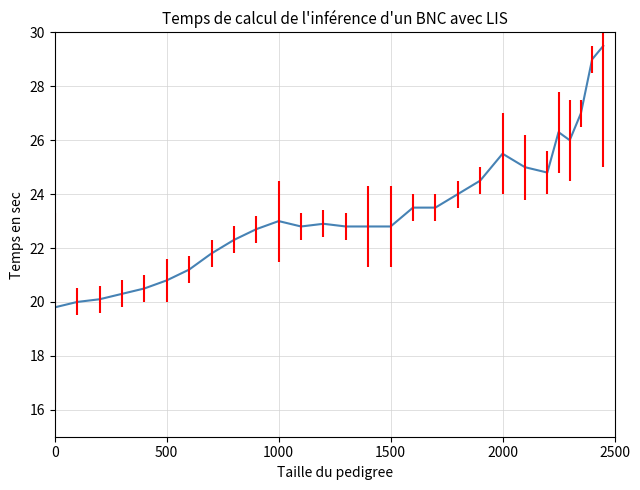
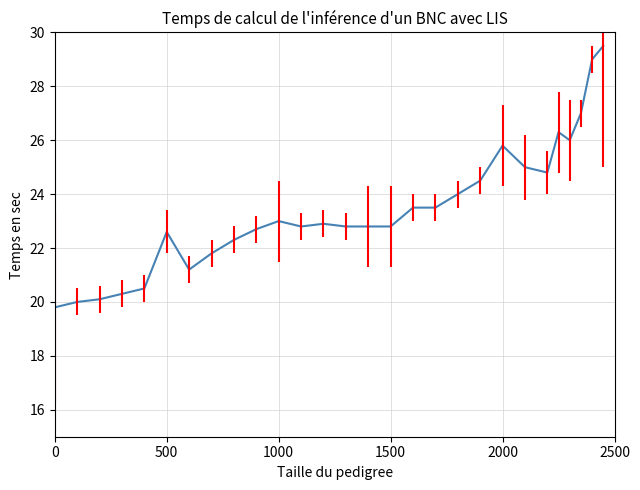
500: 20.8 -> 22.6
2000: 25.5 -> 25.8
